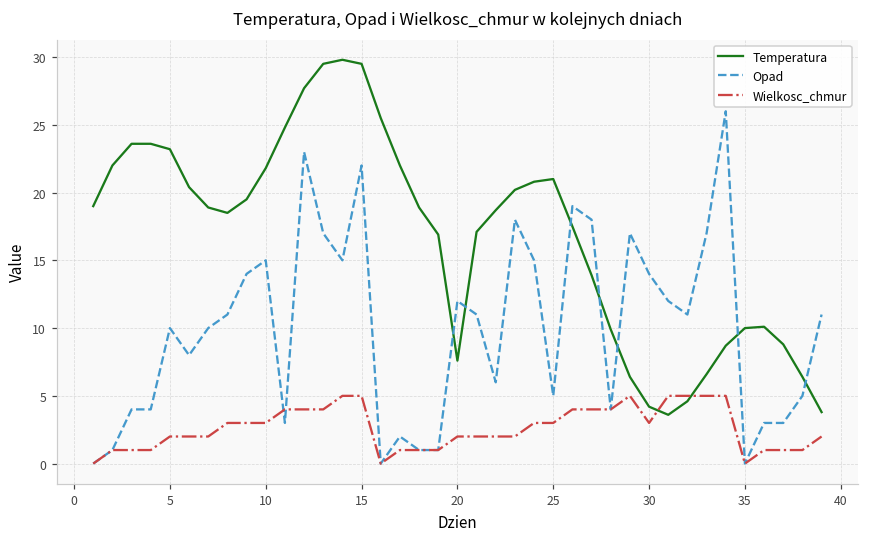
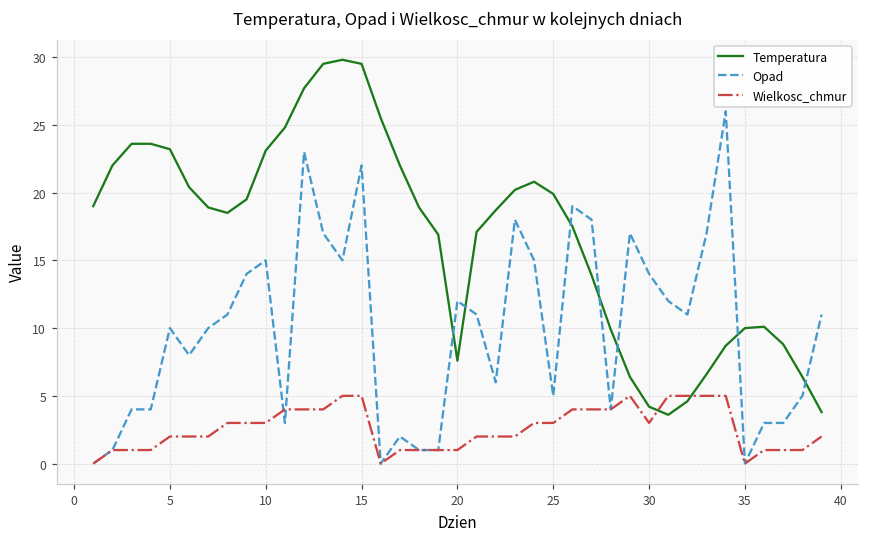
Temperatura, 10: 21.8 -> 23.1
Wielkosc_chmur, 20: 2 -> 1
Temperatura, 25: 21.0 -> 19.9
